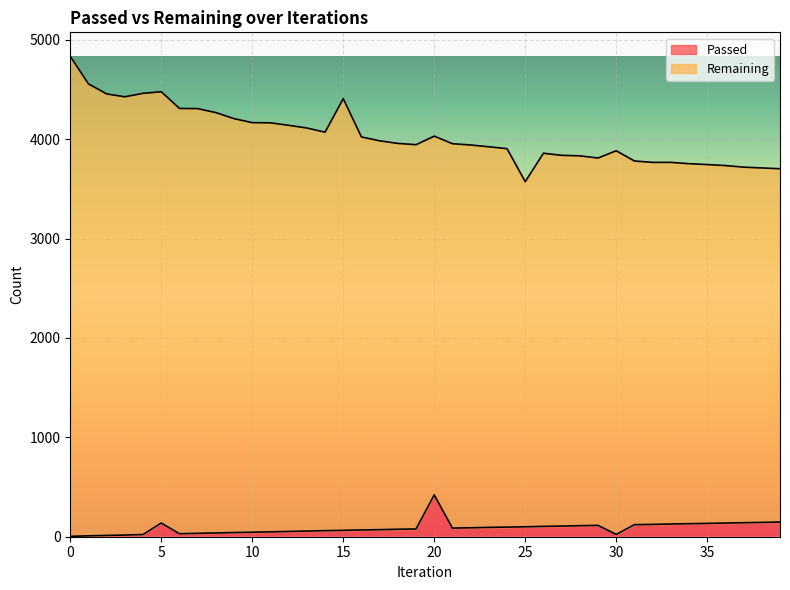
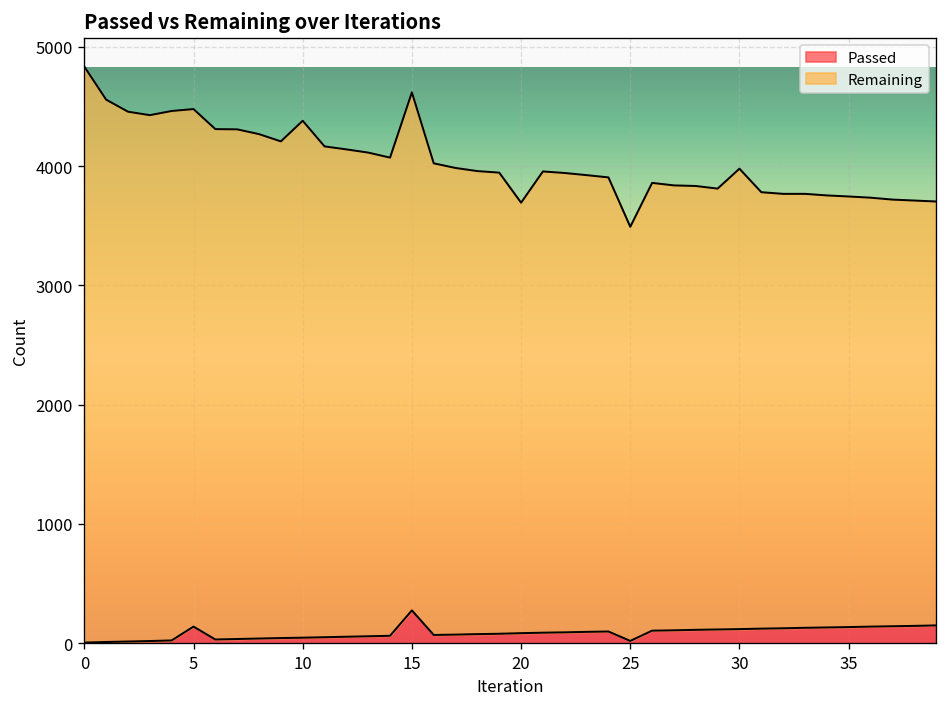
Remaining, 10: 4100 -> 4300
Passed, 15: 100 -> 300
Passed, 20: 400 -> 100
Passed, 25: 100 -> 0
Passed, 30: 0 -> 100
